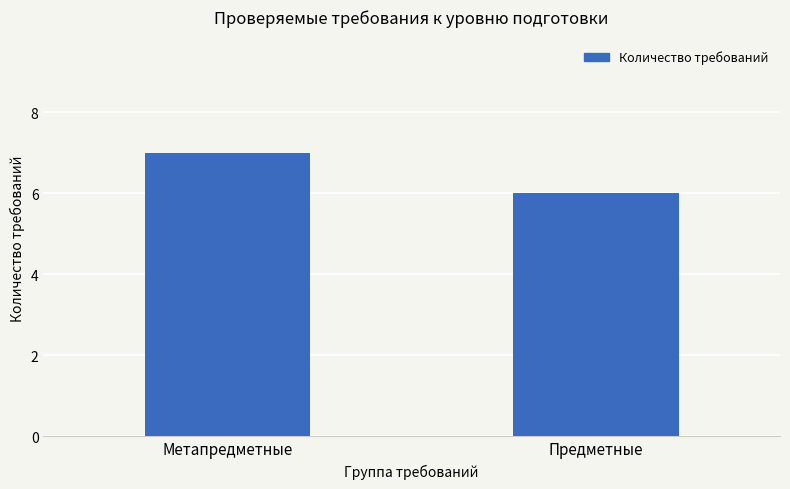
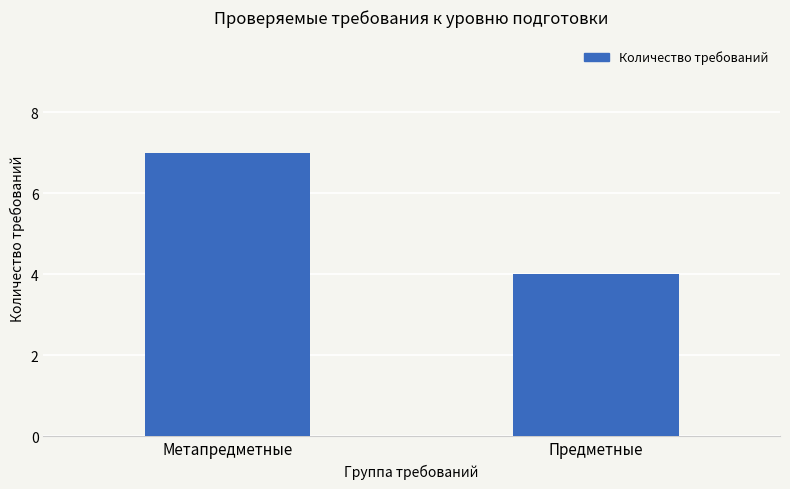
Предметные: 6 -> 4
